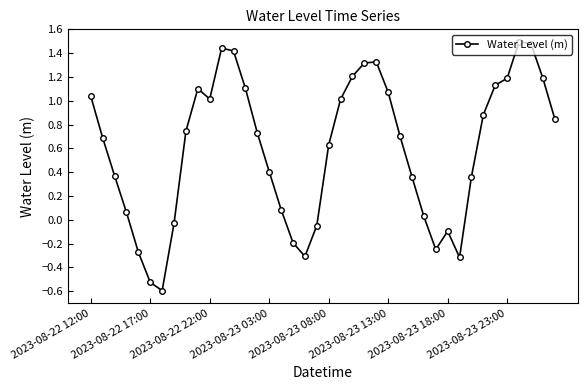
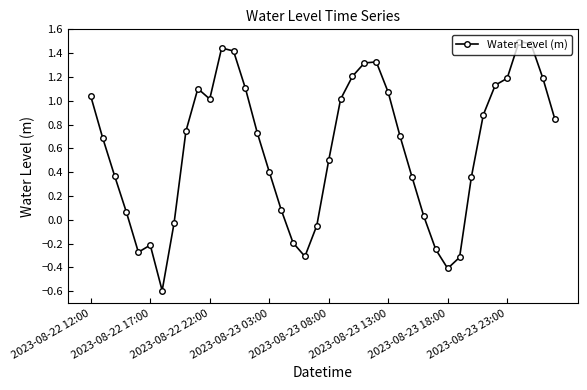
2023-08-22 17:00: -0.53 -> -0.21
2023-08-23 08:00: 0.63 -> 0.50
2023-08-23 18:00: -0.10 -> -0.41
